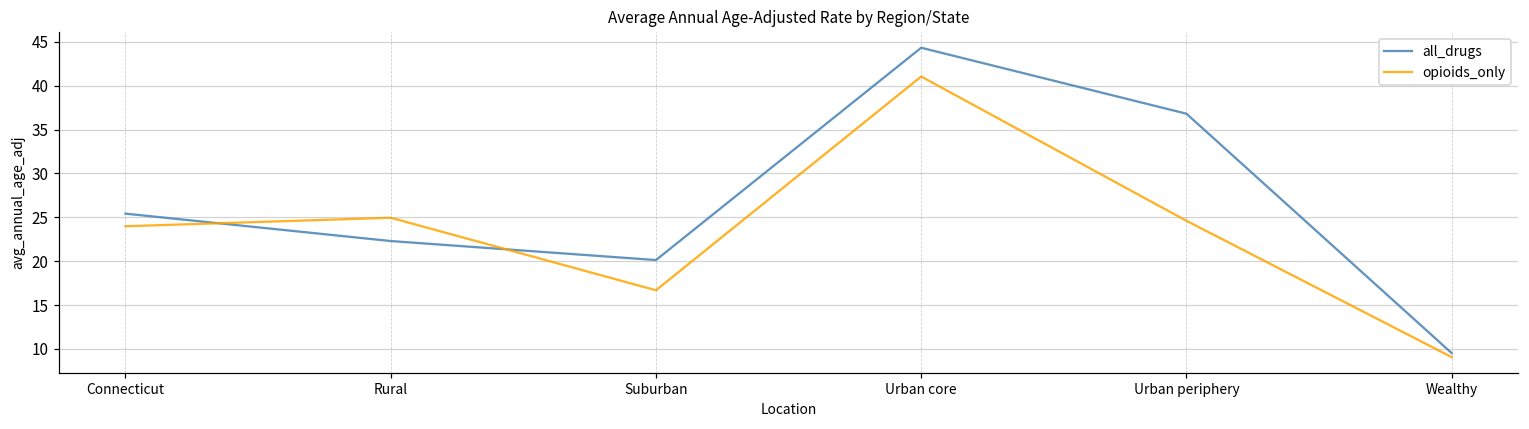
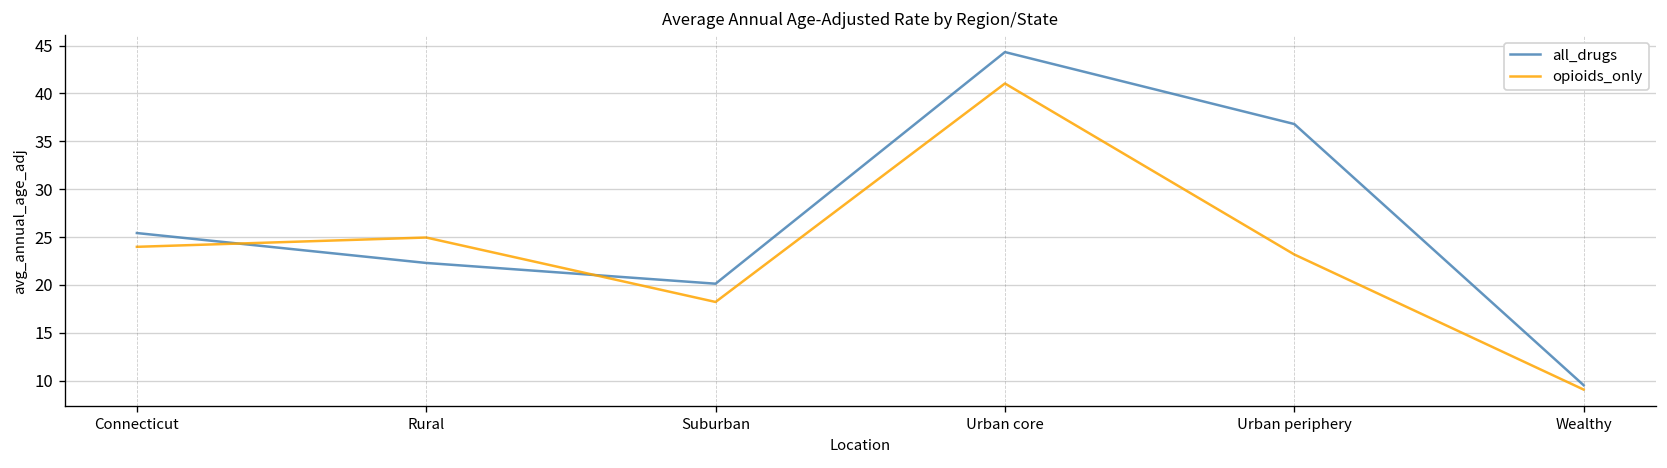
opioids_only, Suburban: 17 -> 18
opioids_only, Urban periphery: 25 -> 23
